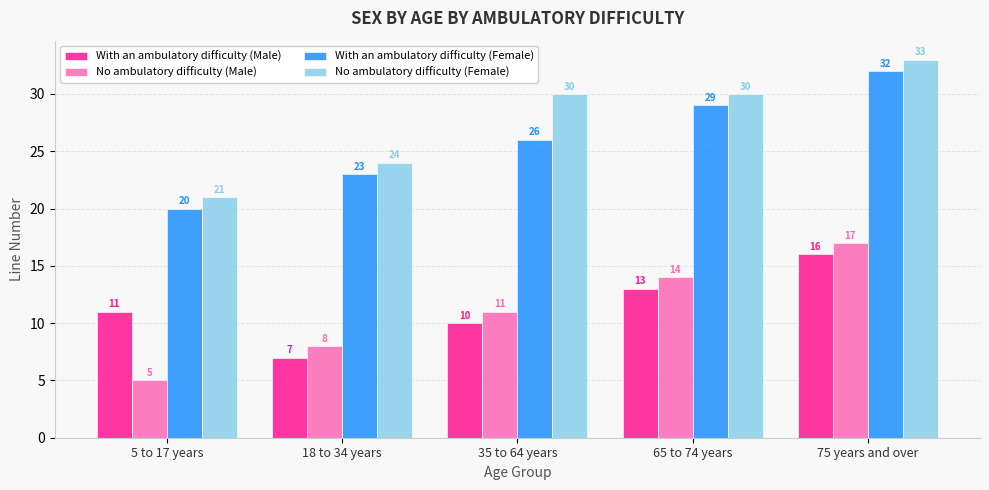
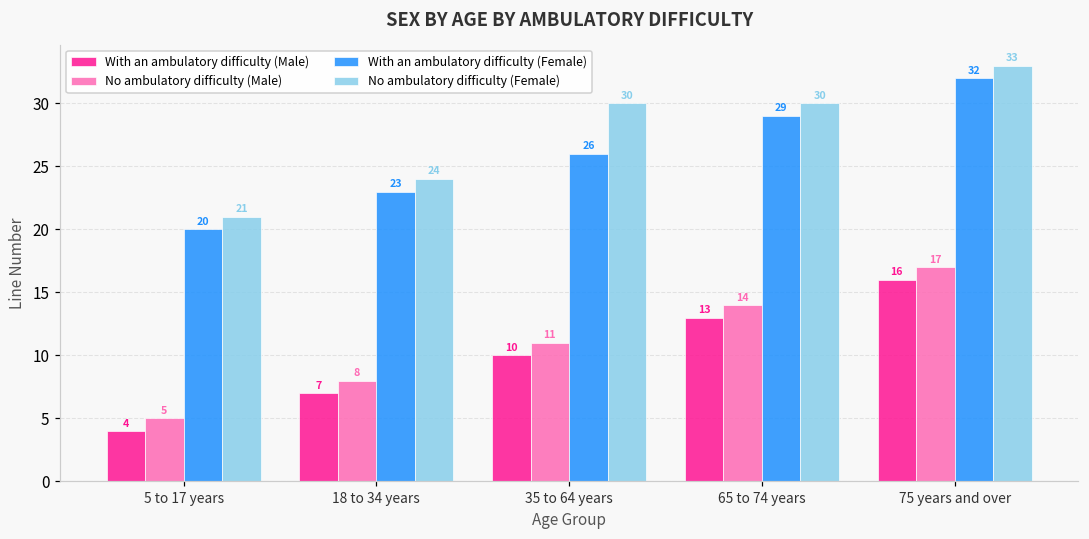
With an ambulatory difficulty (Male), 5 to 17 years: 11 -> 4
